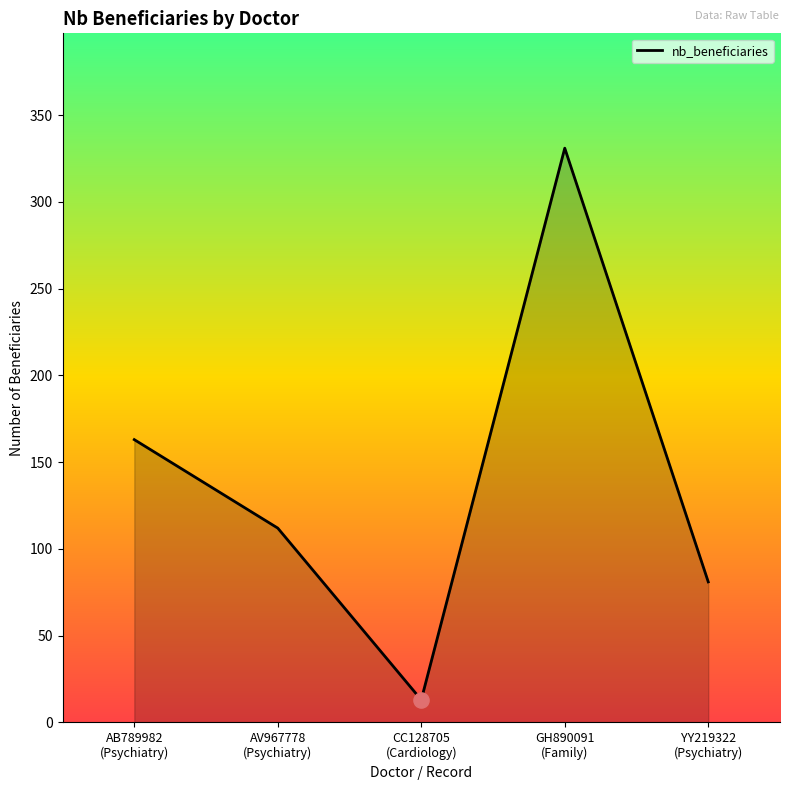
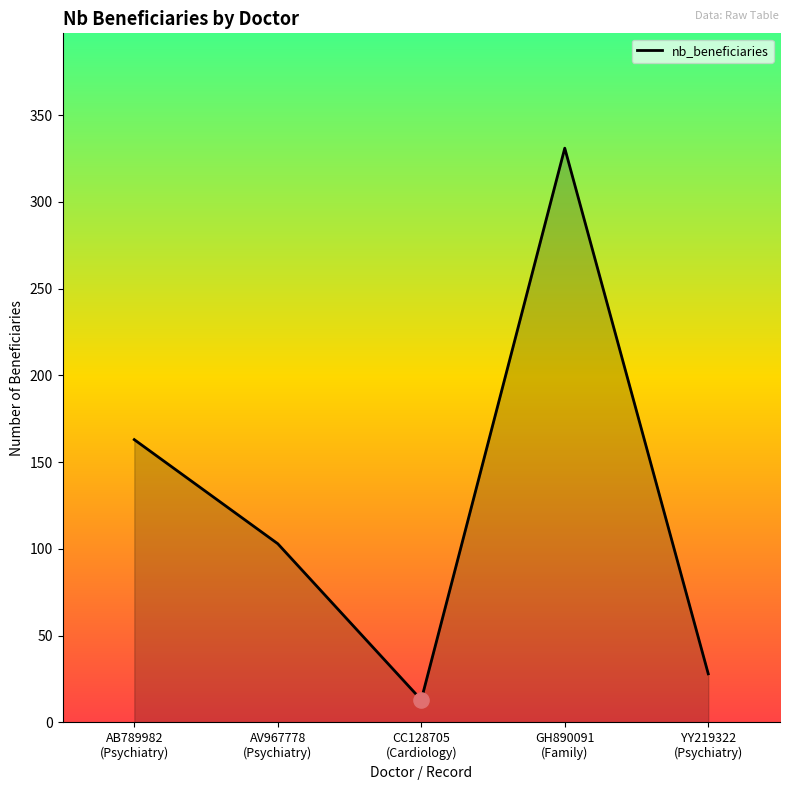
nb_beneficiaries, AV967778 (Psychiatry): 112 -> 103
nb_beneficiaries, YY219322 (Psychiatry): 81 -> 28
